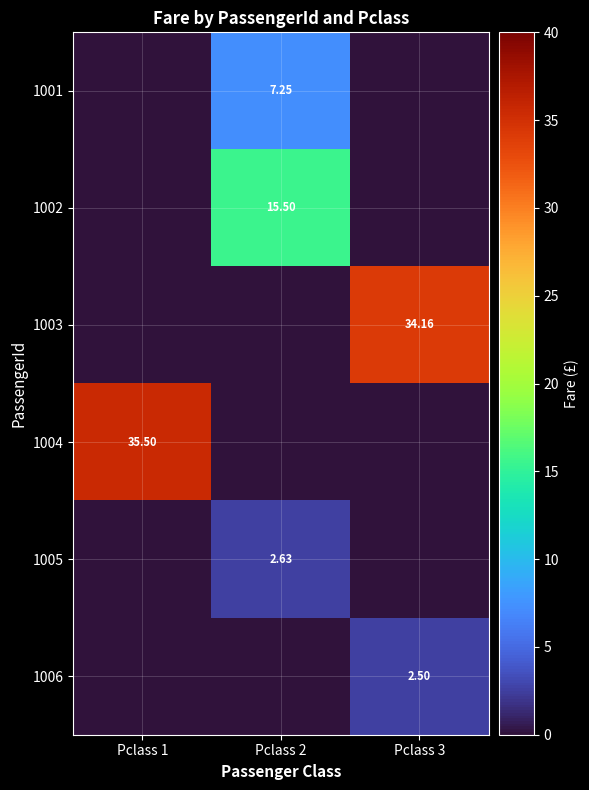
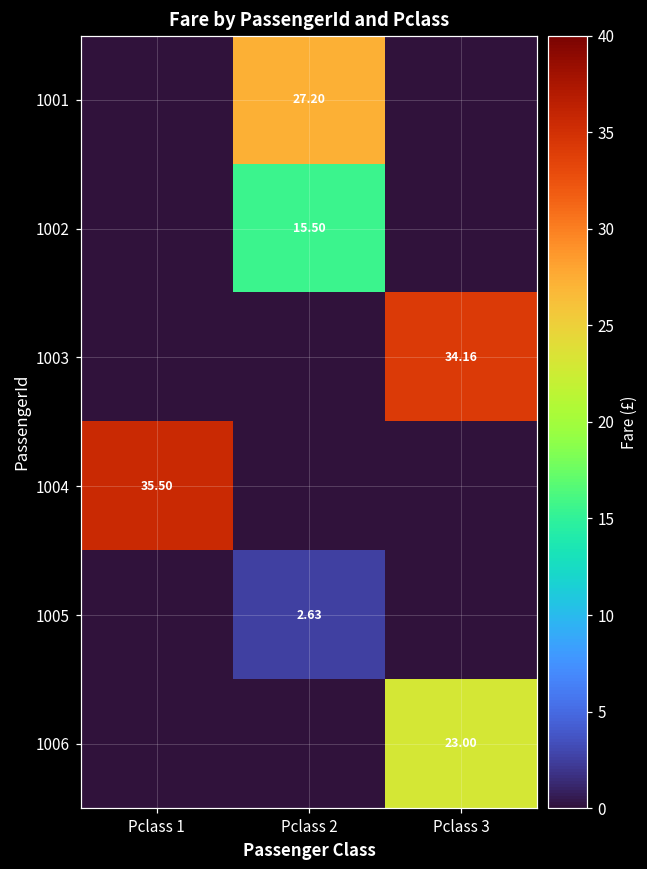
1001, Pclass 2: 7.25 -> 27.20
1006, Pclass 3: 2.50 -> 23.00
